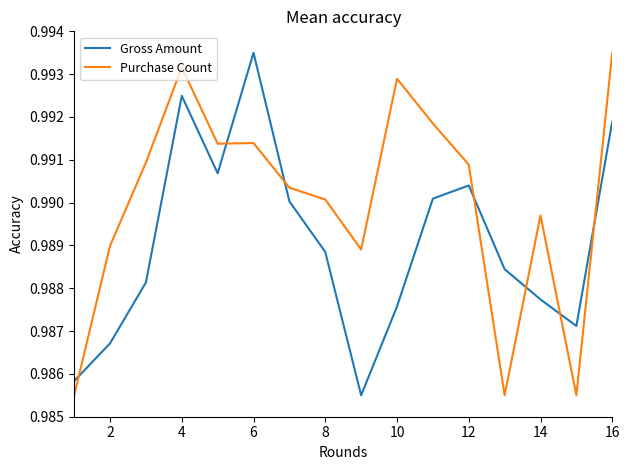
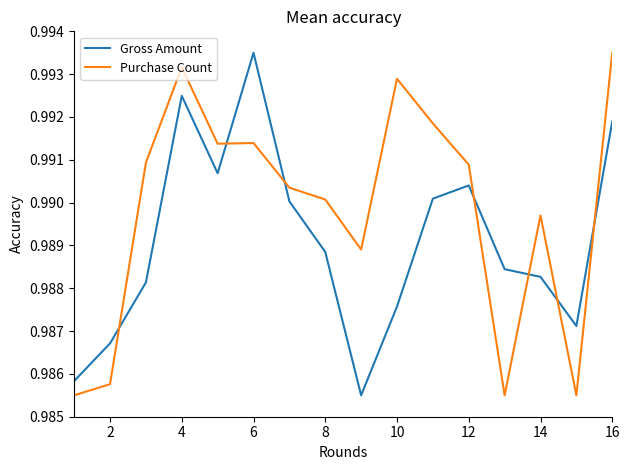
Purchase Count, 2: 0.9890 -> 0.9858
Gross Amount, 14: 0.9877 -> 0.9883
